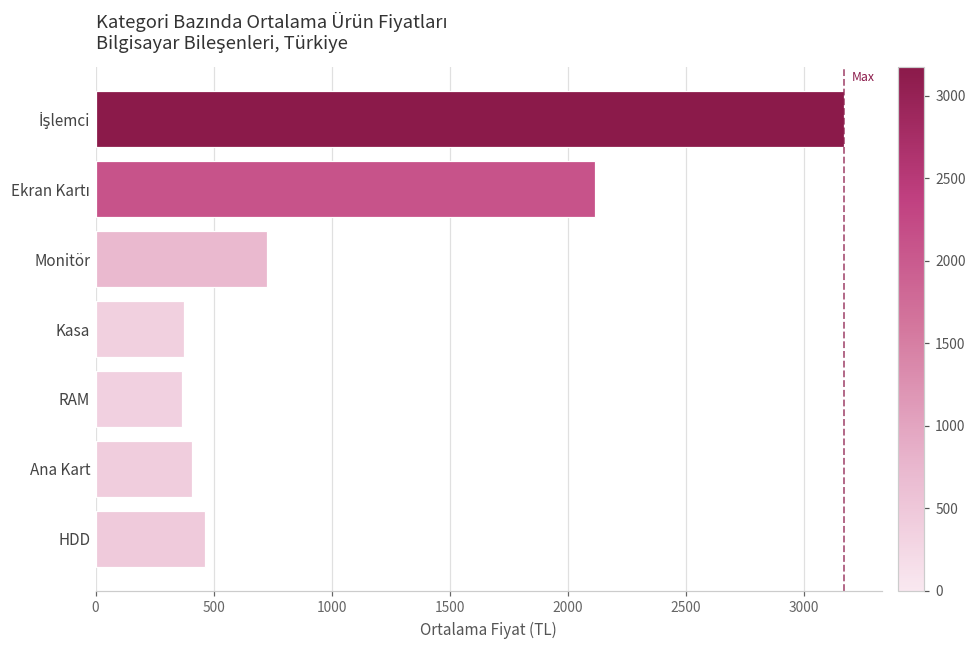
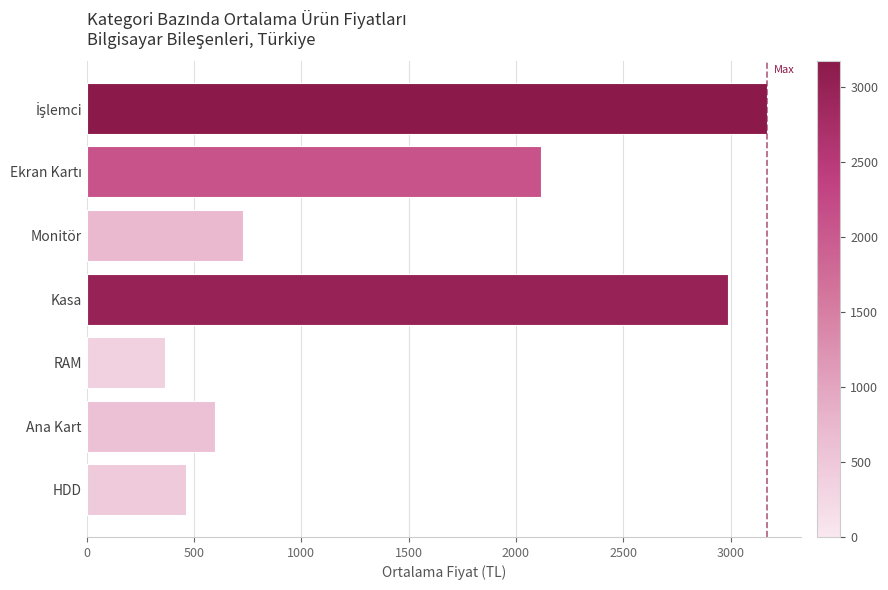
Kasa: 380 -> 2990
Ana Kart: 410 -> 600
